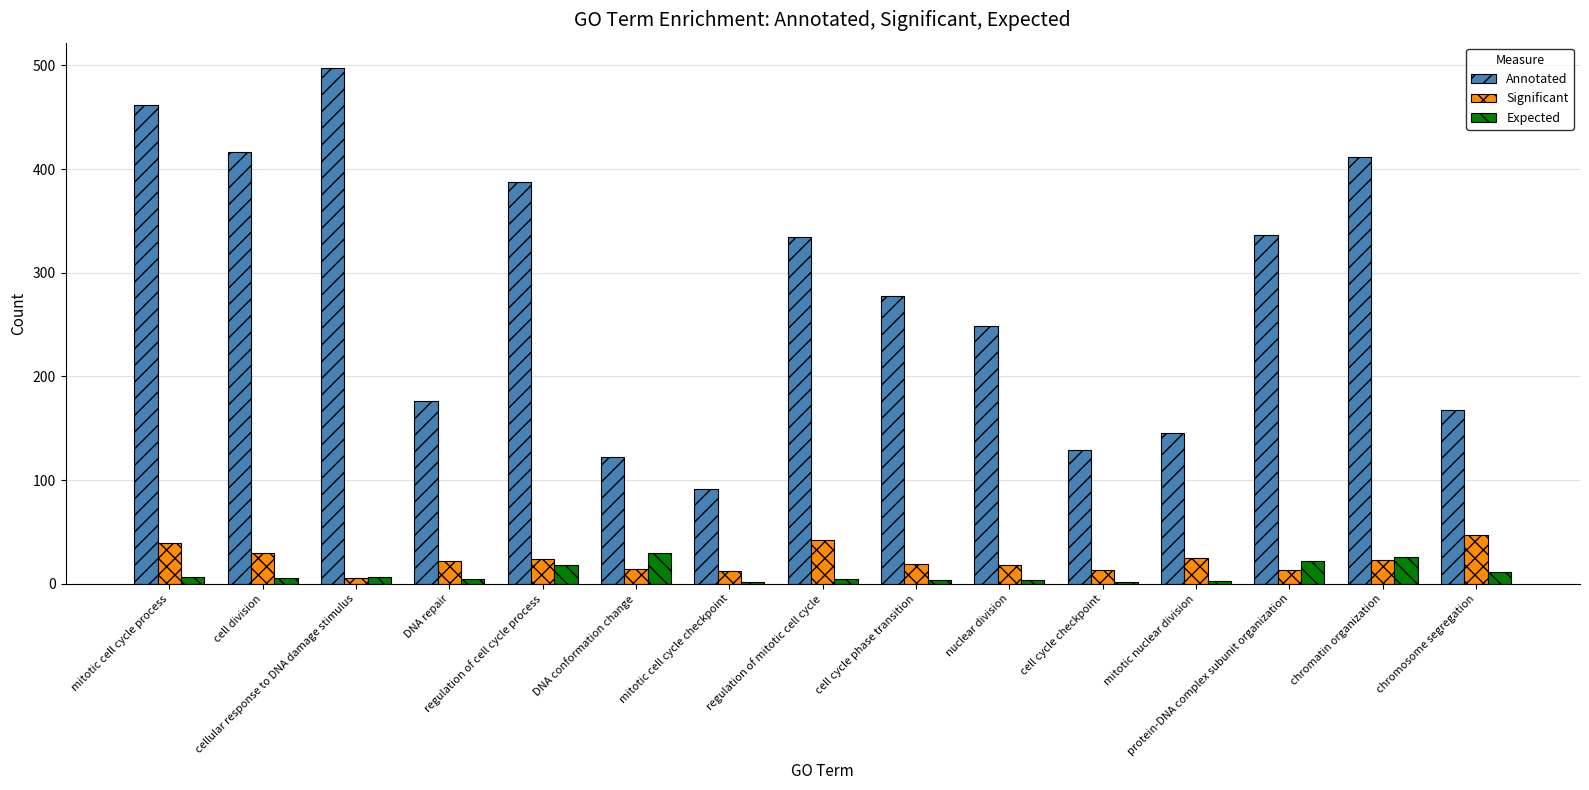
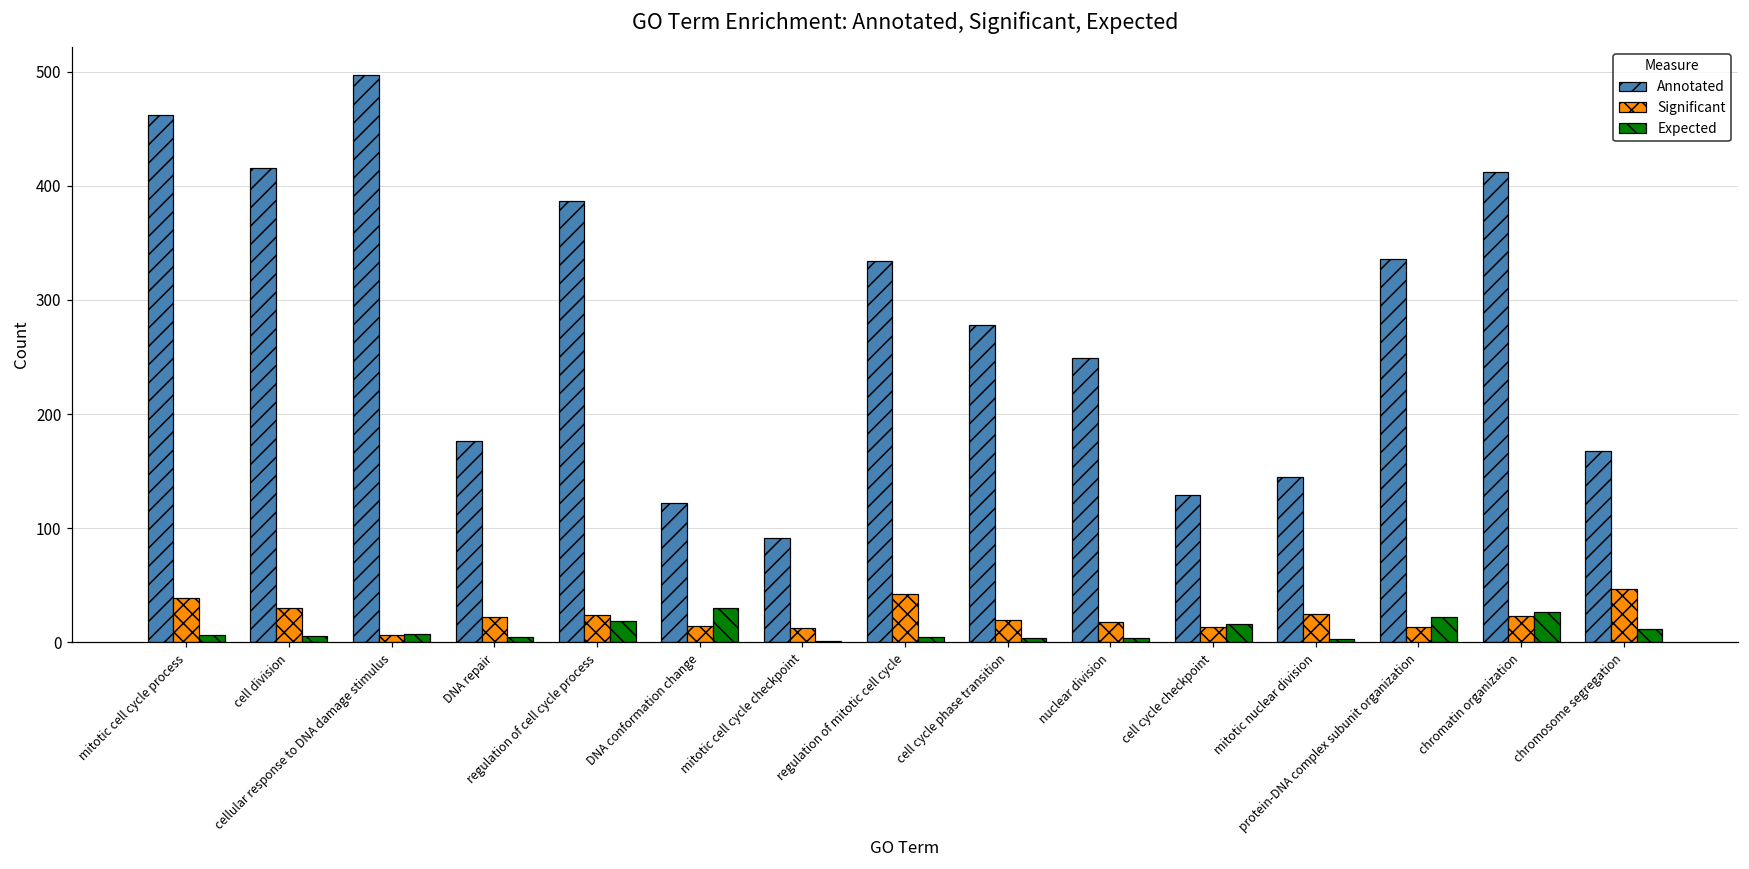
Expected, cell cycle checkpoint: 2 -> 16
